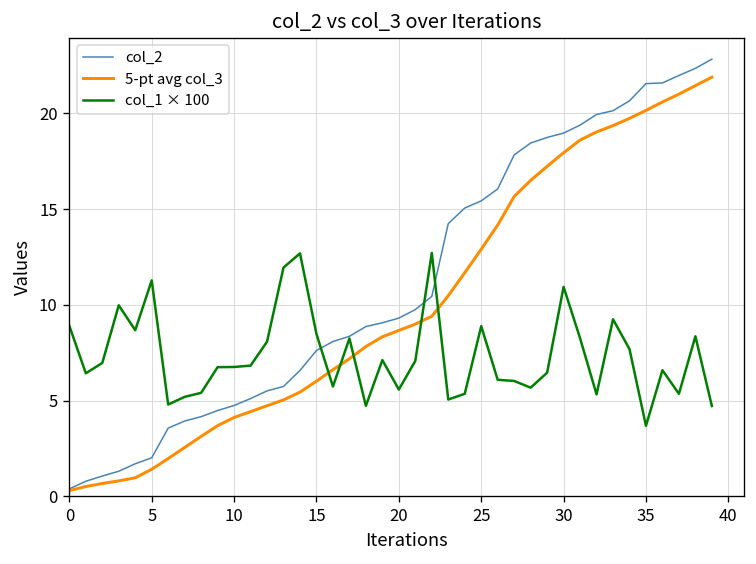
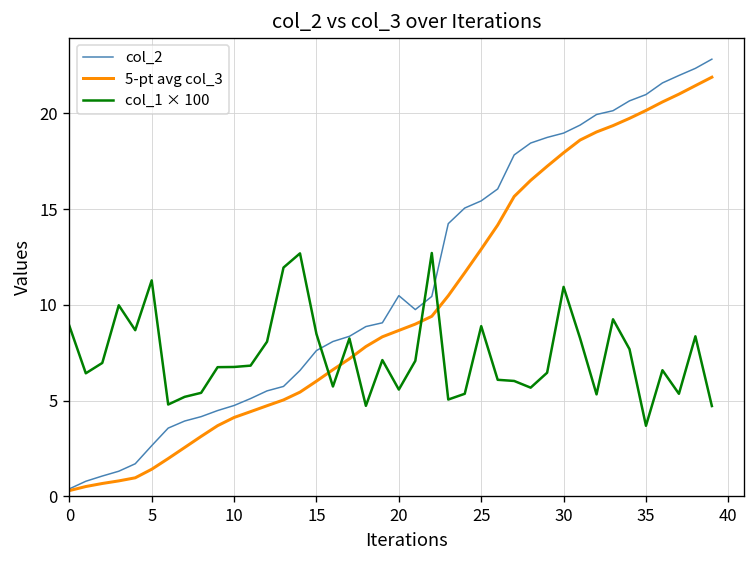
col_2, 5: 2.0 -> 2.7
col_2, 20: 9.3 -> 10.5
col_2, 35: 21.6 -> 21.0
